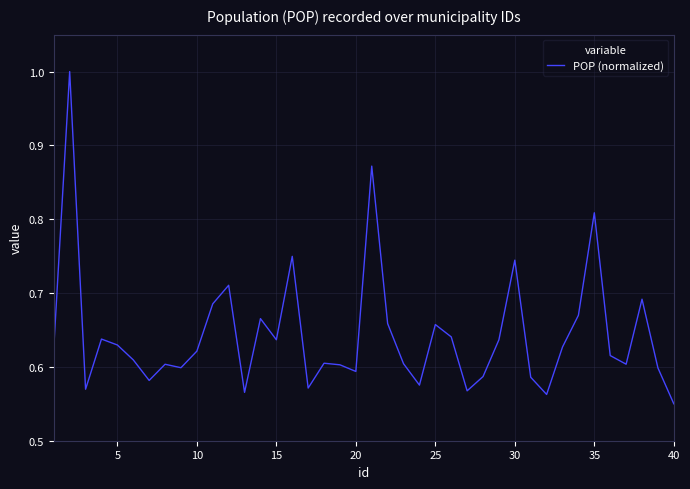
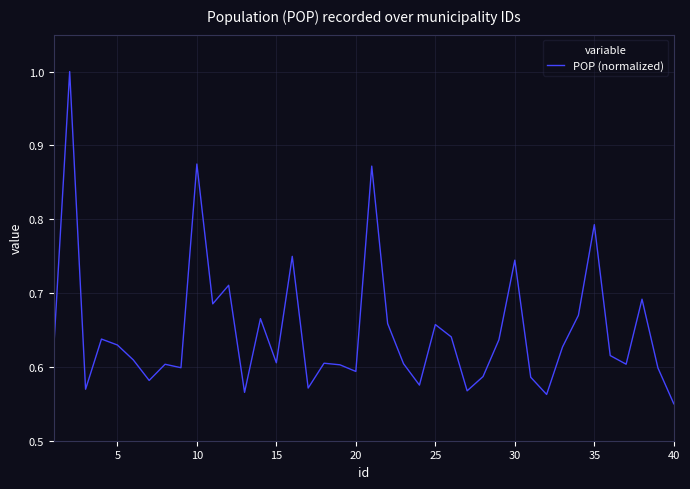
10: 0.62 -> 0.87
15: 0.64 -> 0.61
35: 0.81 -> 0.79
